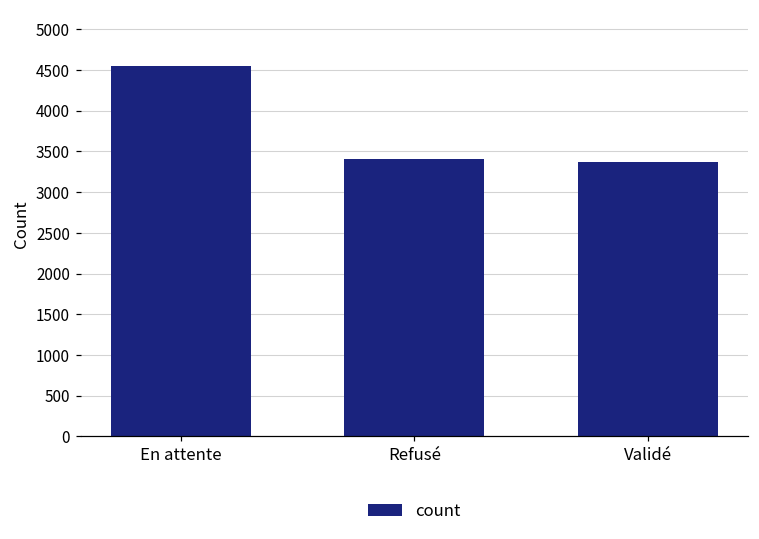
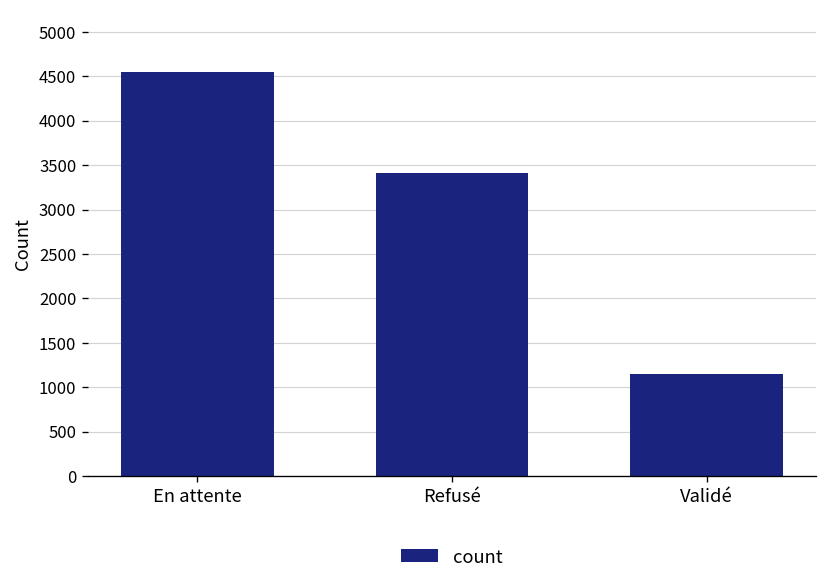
Validé: 3400 -> 1100
